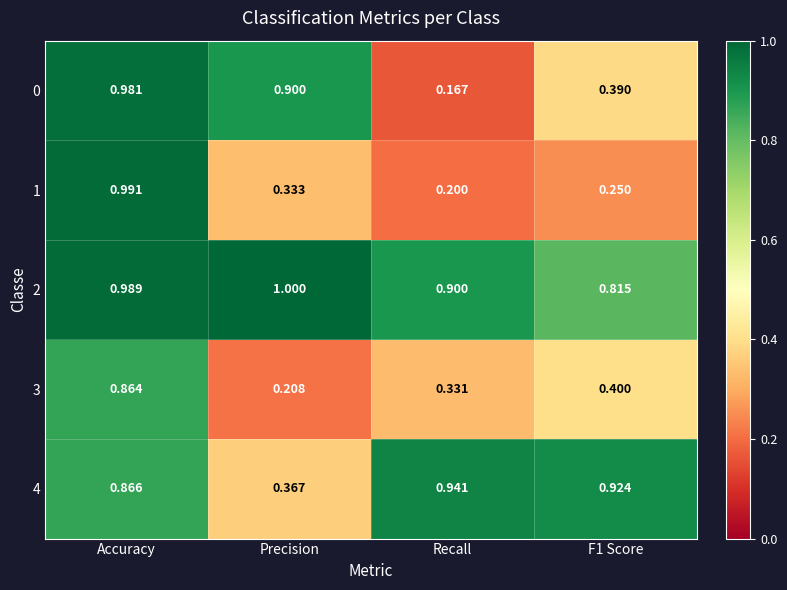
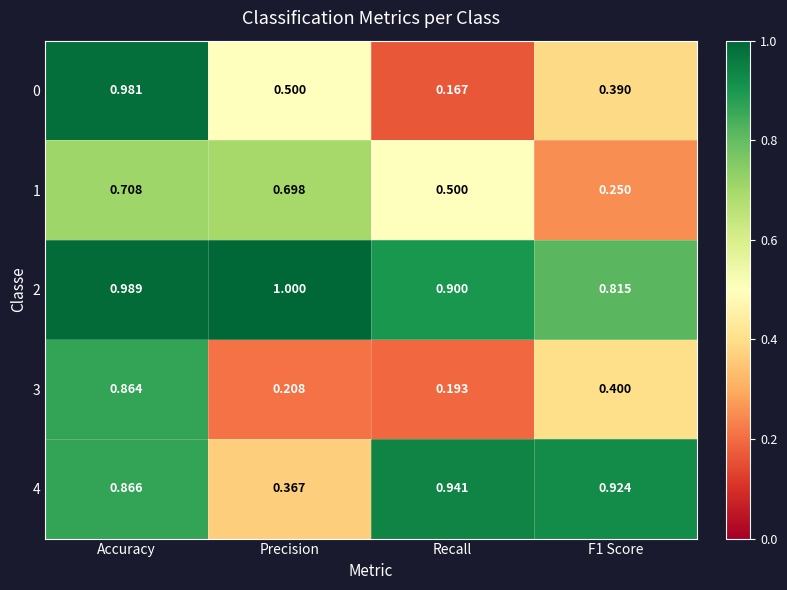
0, Precision: 0.900 -> 0.500
1, Accuracy: 0.991 -> 0.708
1, Precision: 0.333 -> 0.698
1, Recall: 0.200 -> 0.500
3, Recall: 0.331 -> 0.193
